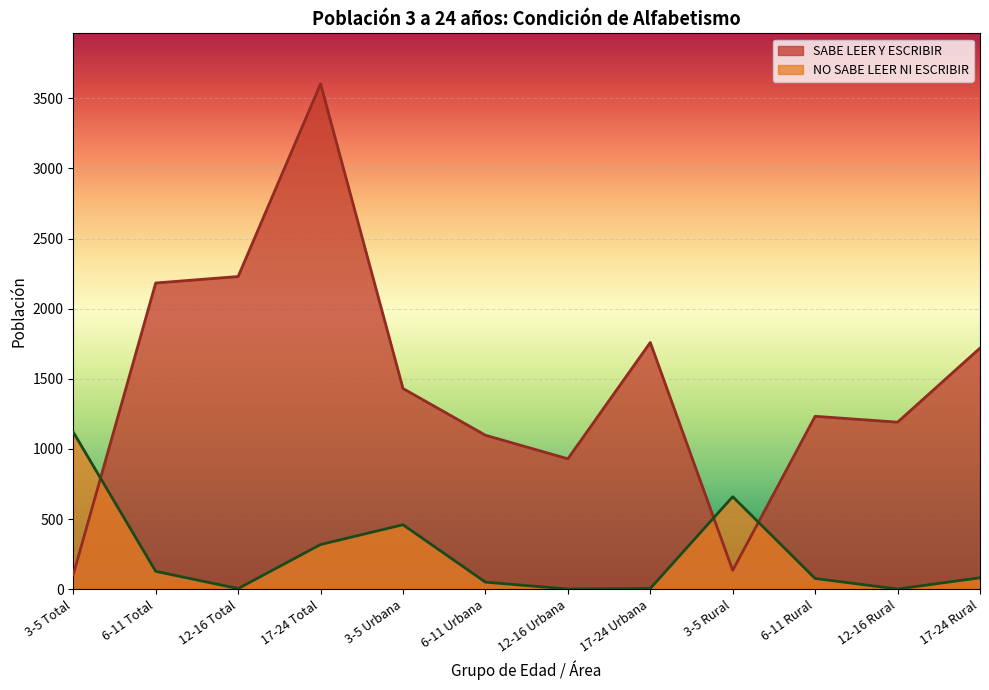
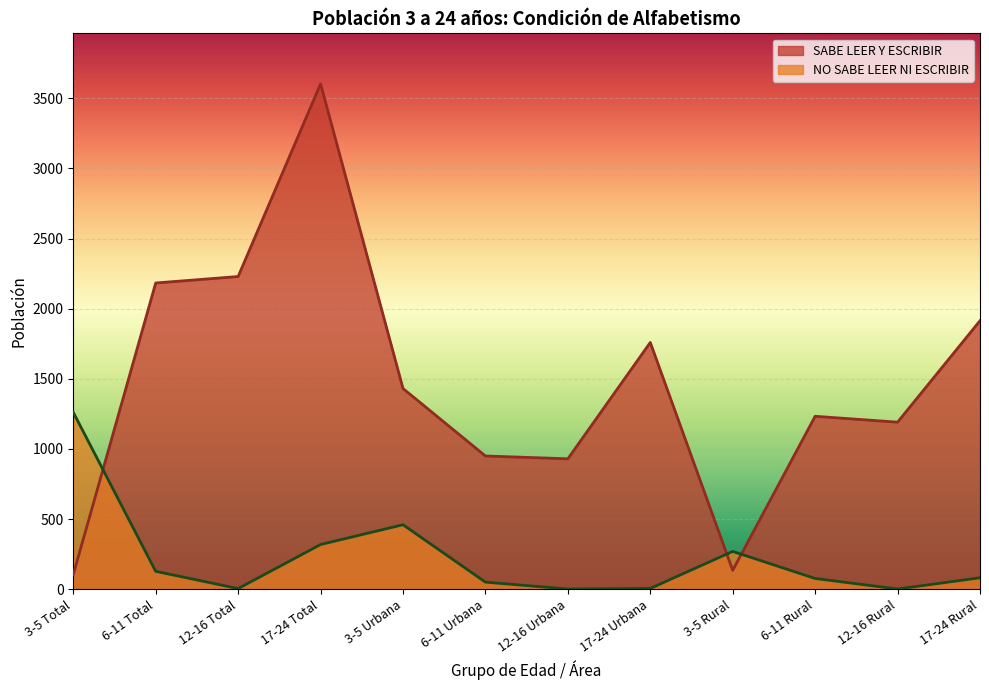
NO SABE LEER NI ESCRIBIR, 3-5 Total: 1120 -> 1260
SABE LEER Y ESCRIBIR, 6-11 Urbana: 1100 -> 950
NO SABE LEER NI ESCRIBIR, 3-5 Rural: 660 -> 270
SABE LEER Y ESCRIBIR, 17-24 Rural: 1720 -> 1910
